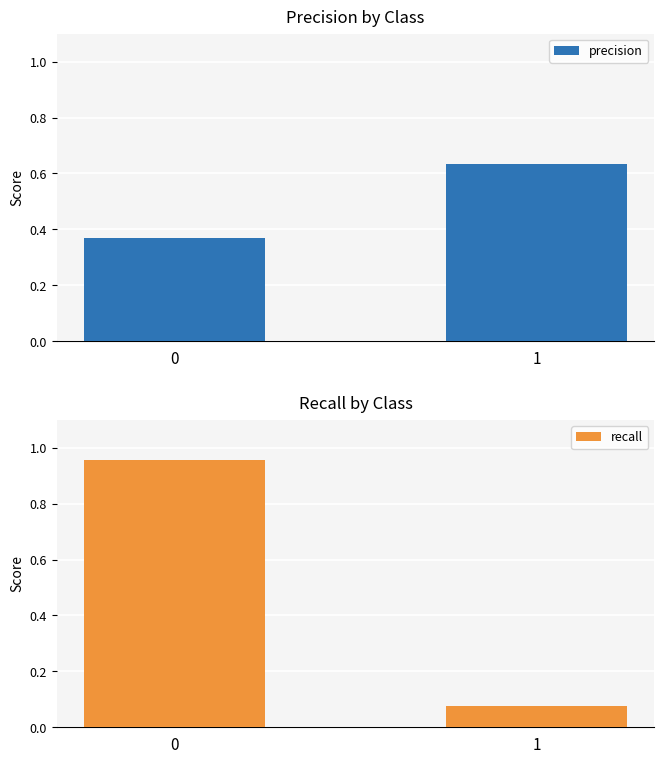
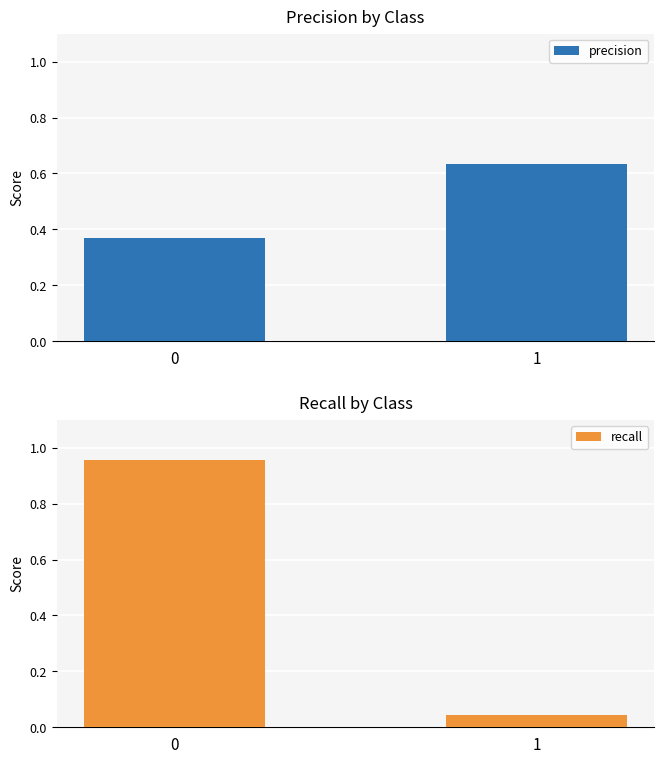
Recall by Class, 1: 0.07 -> 0.04
